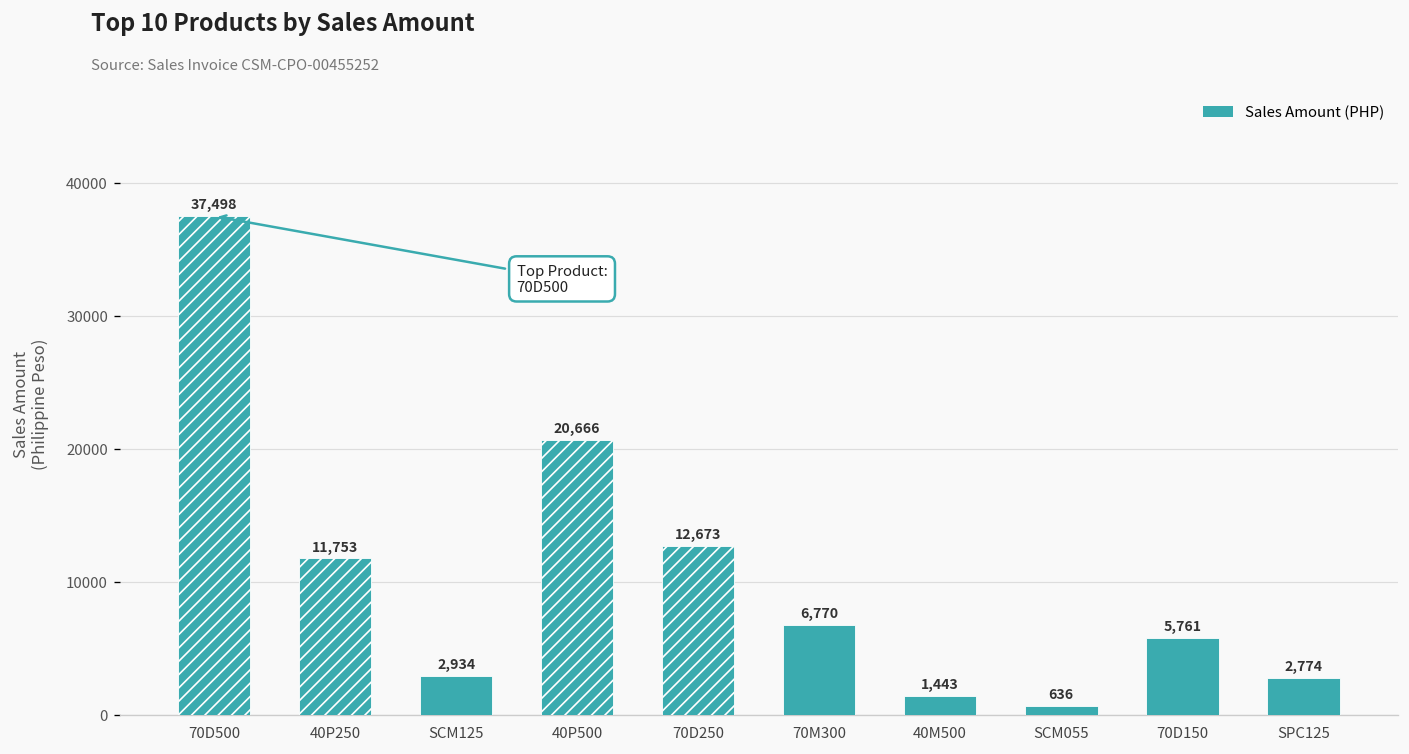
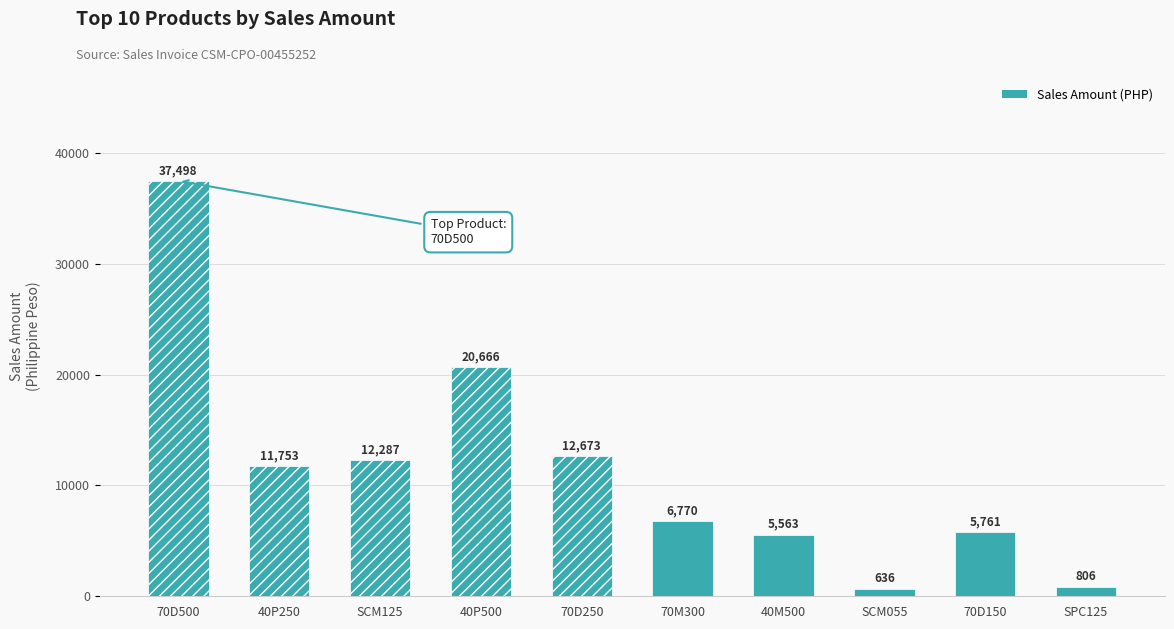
SCM125: 2,934 -> 12,287
40M500: 1,443 -> 5,563
SPC125: 2,774 -> 806
